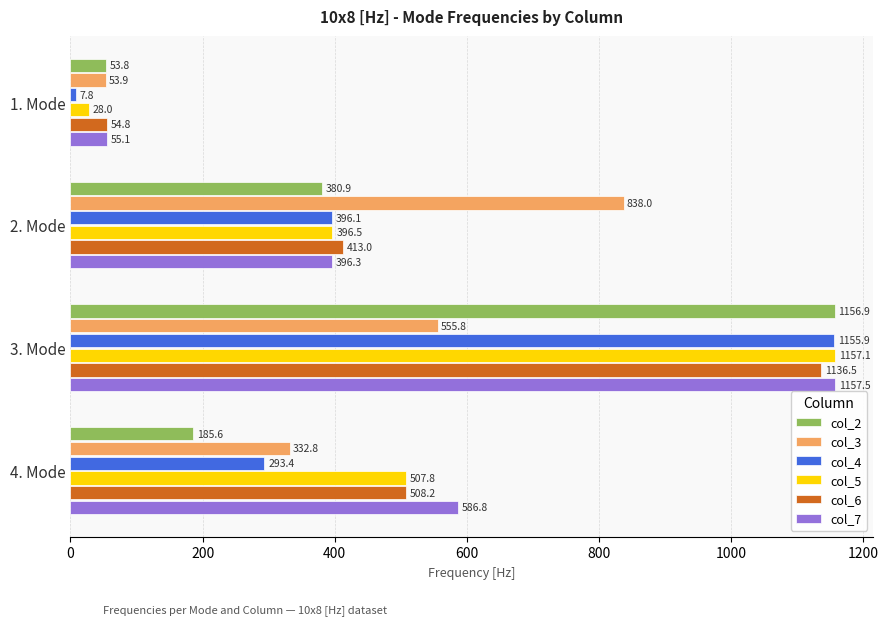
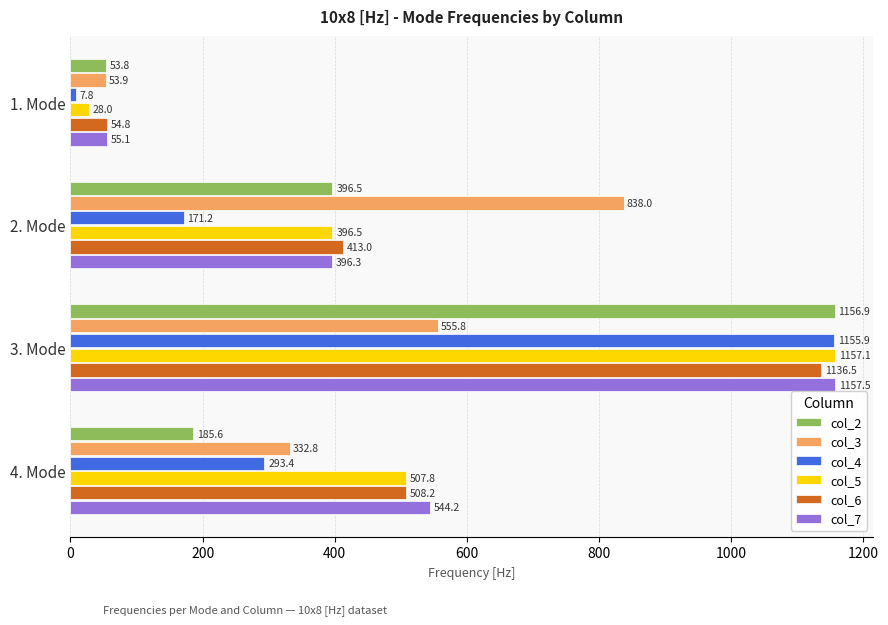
col_2, 2. Mode: 380.9 -> 396.5
col_4, 2. Mode: 396.1 -> 171.2
col_7, 4. Mode: 586.8 -> 544.2
